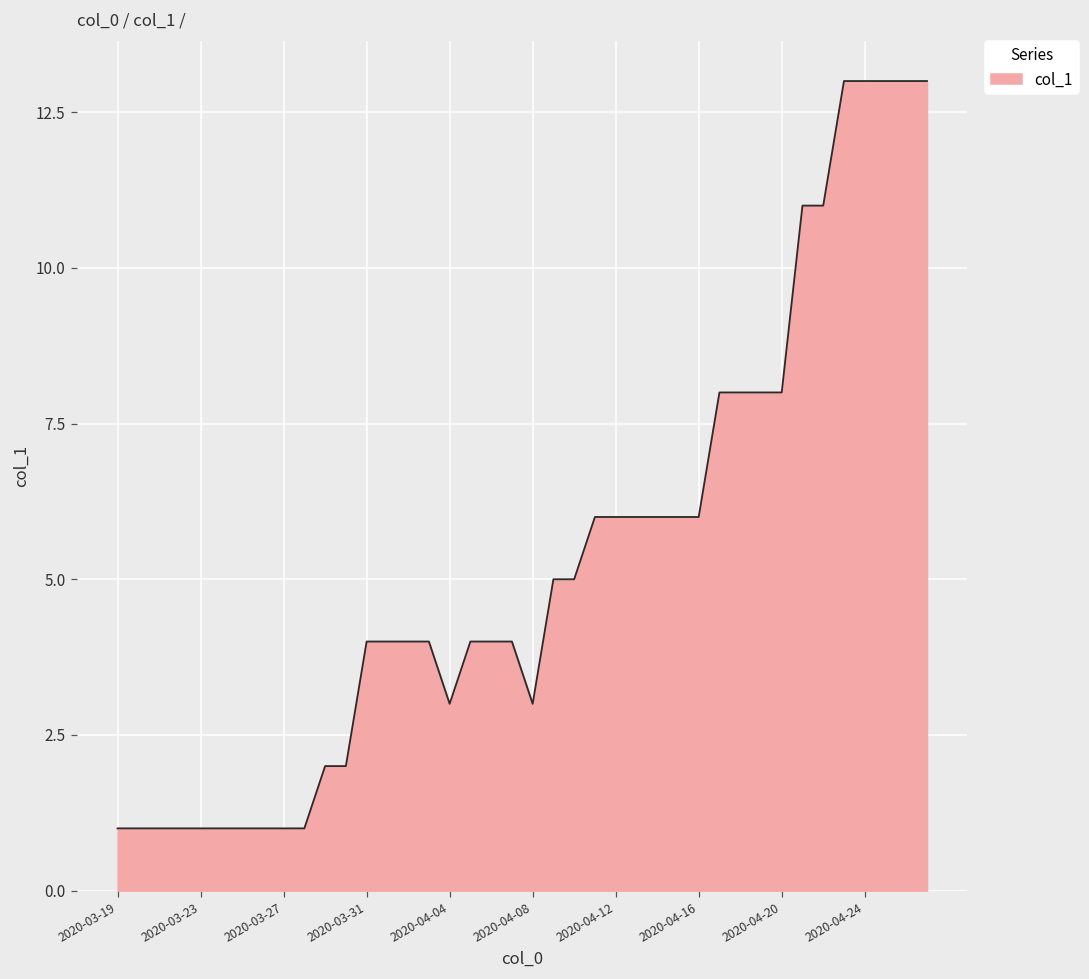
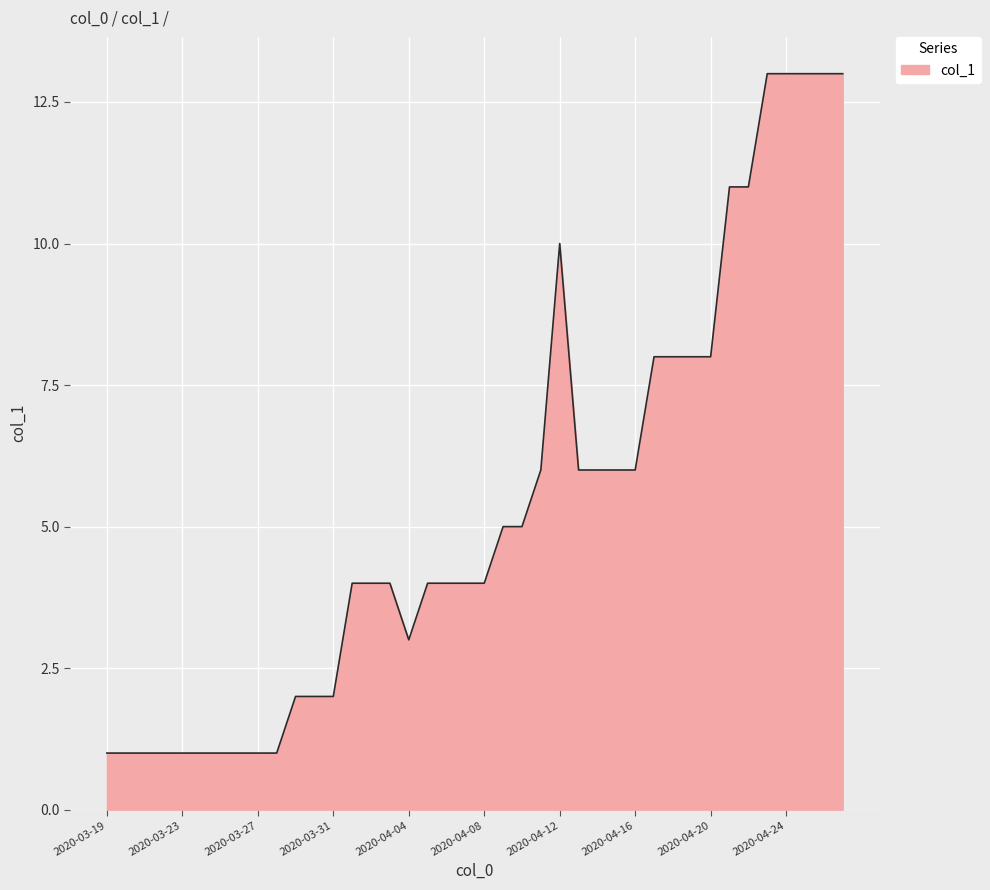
2020-03-31: 4 -> 2
2020-04-08: 3 -> 4
2020-04-12: 6 -> 10
